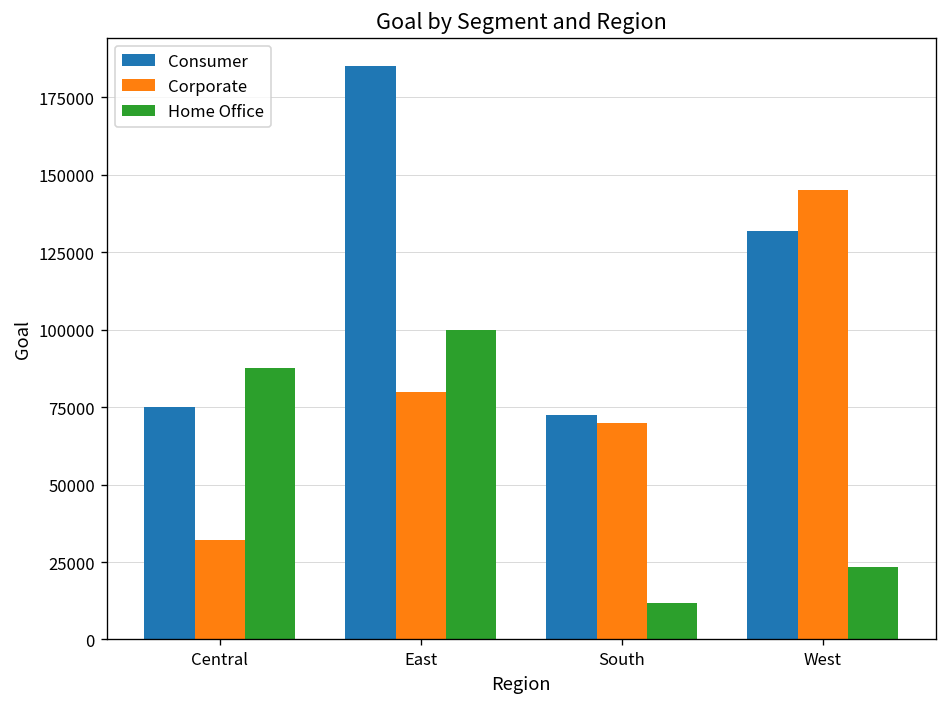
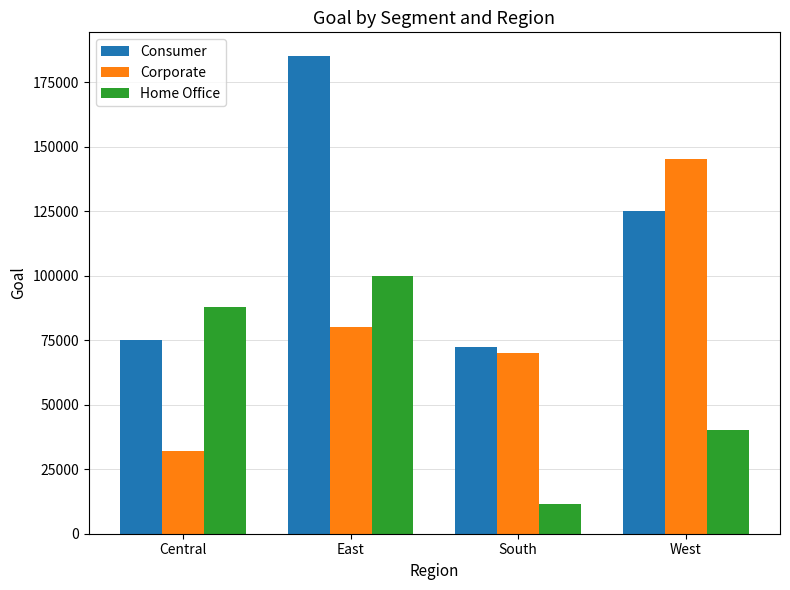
Consumer, West: 132000 -> 125000
Home Office, West: 23000 -> 40000
